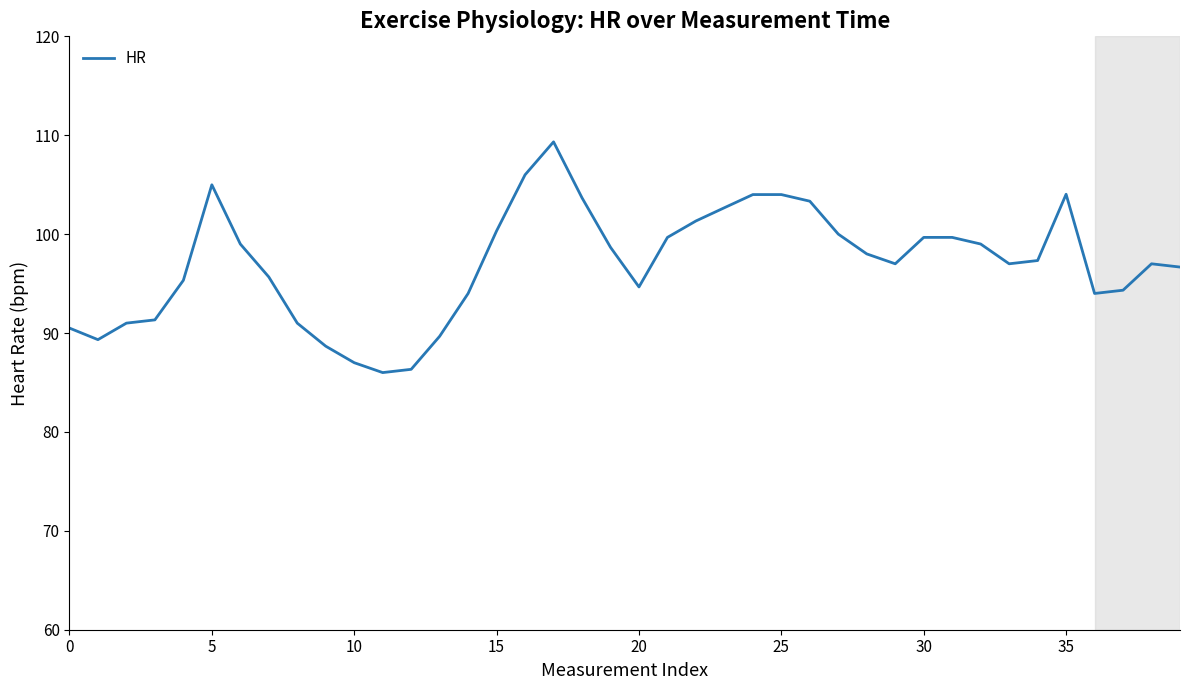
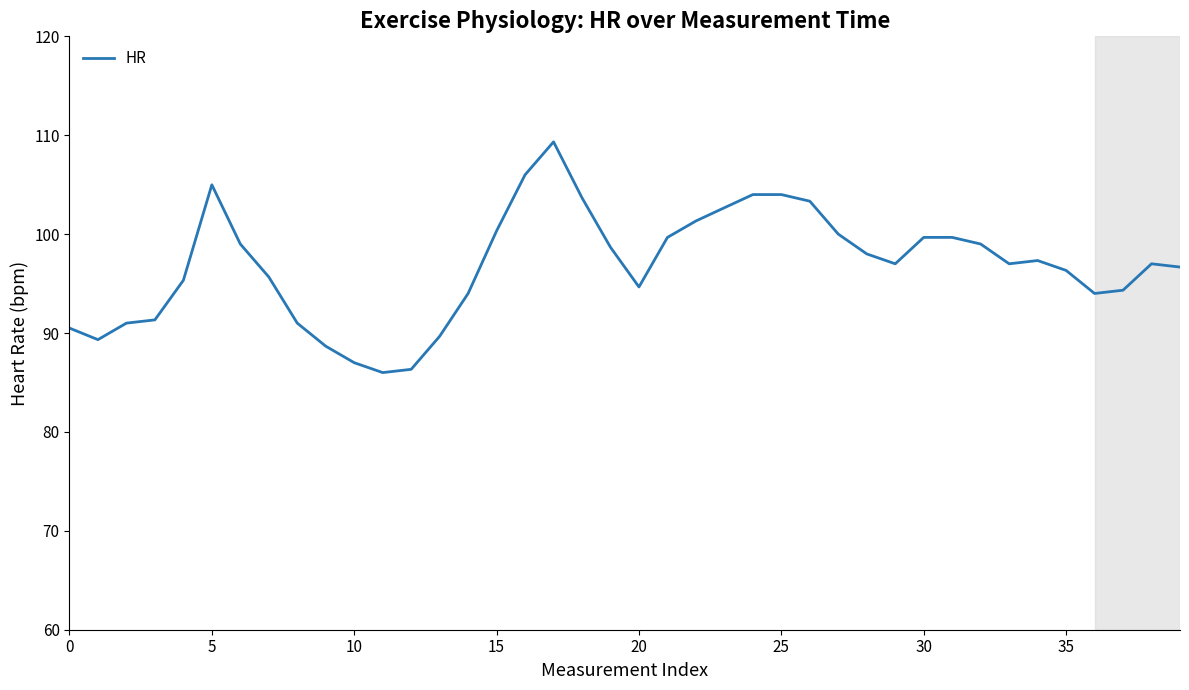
35: 104 -> 96
